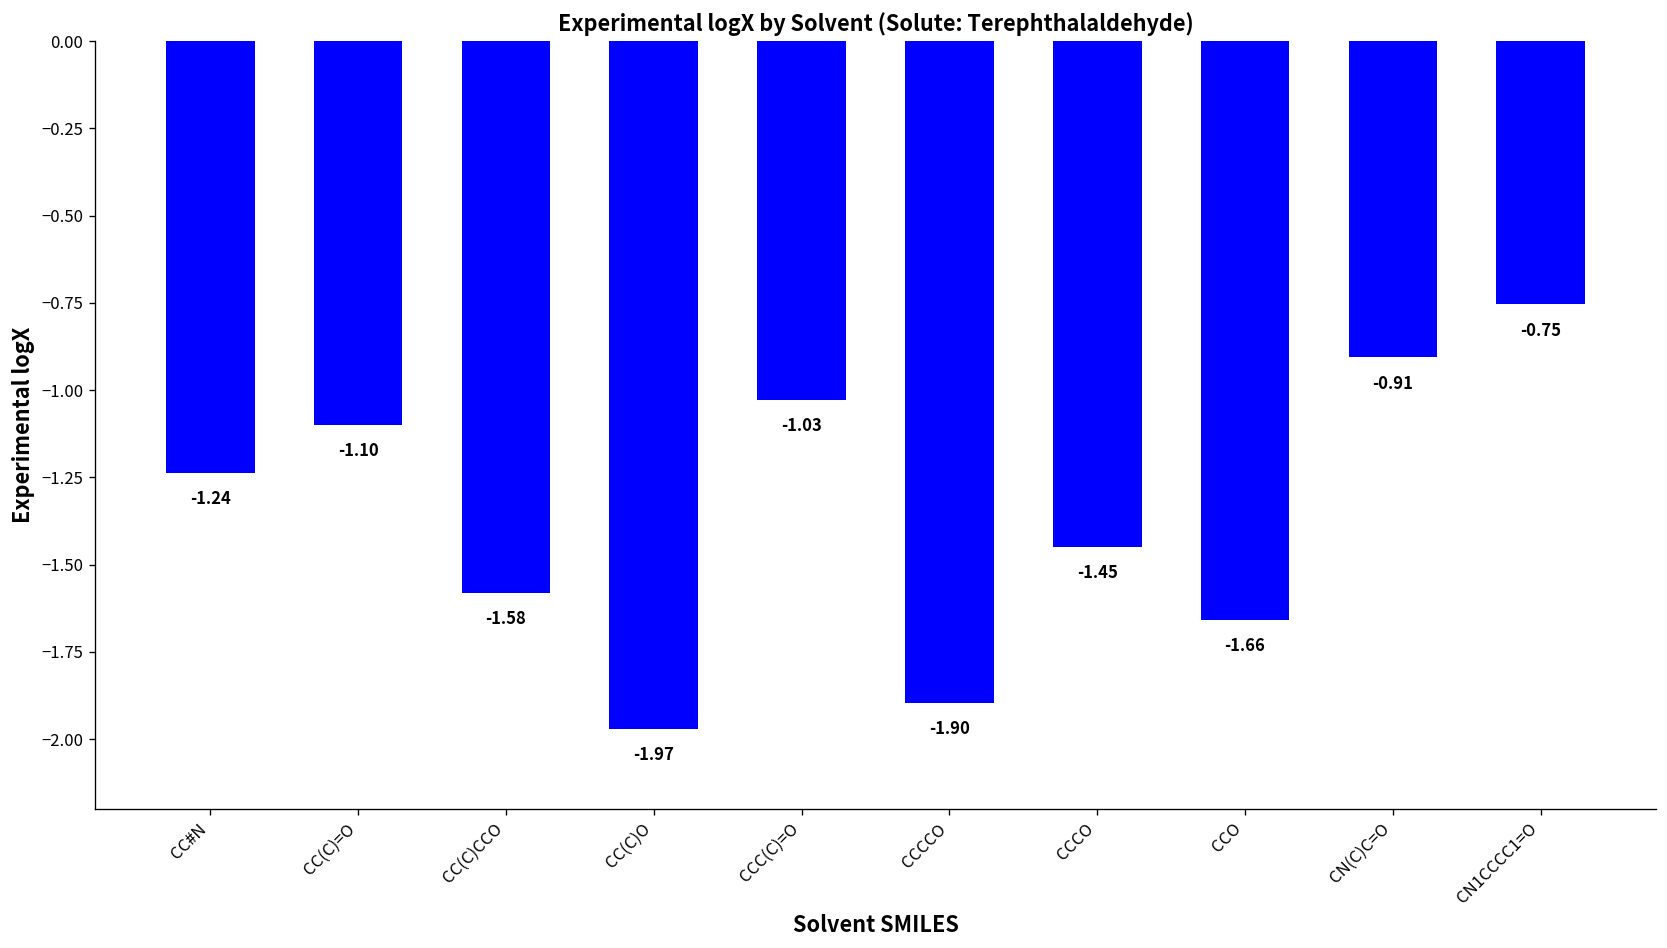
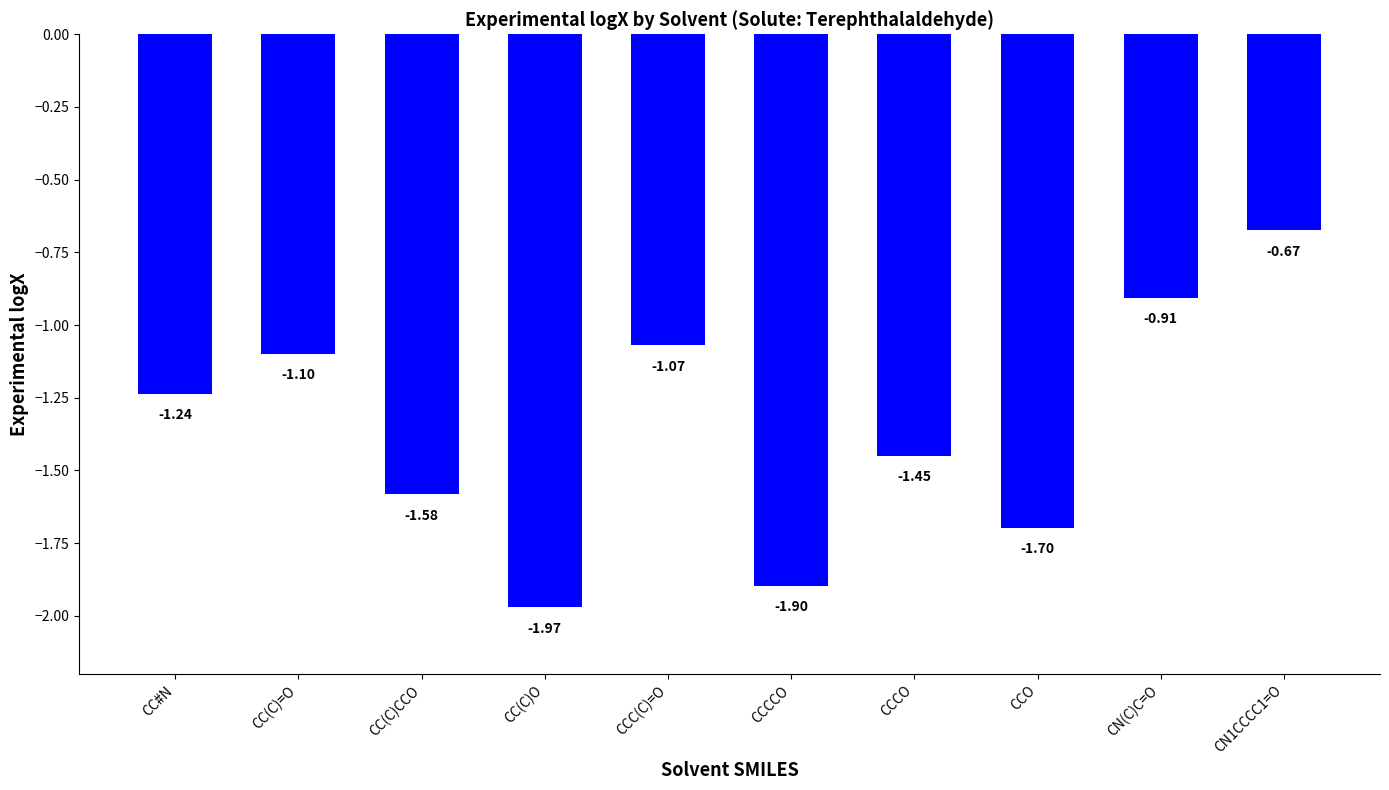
CCC(C)=O: -1.03 -> -1.07
CCO: -1.66 -> -1.70
CN1CCCC1=O: -0.75 -> -0.67
